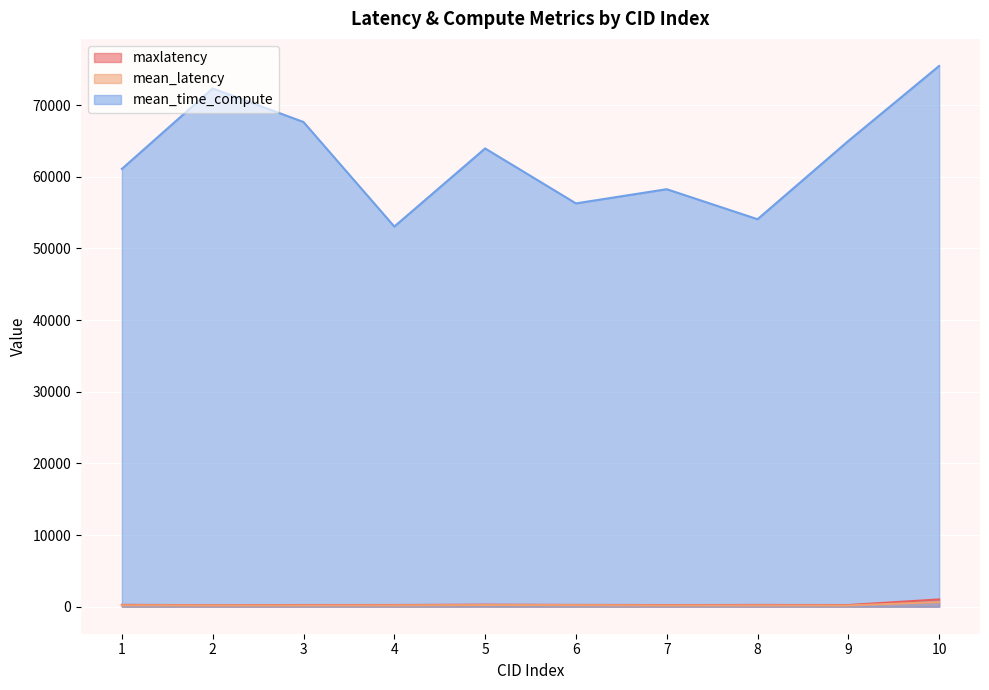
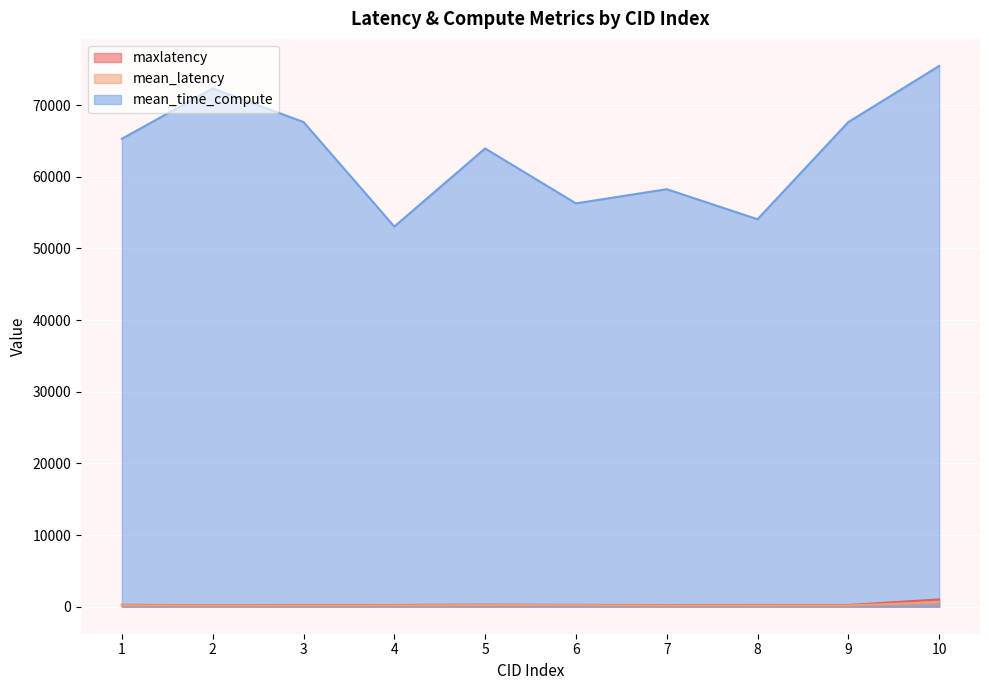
mean_time_compute, 1: 61000 -> 65000
mean_time_compute, 9: 65000 -> 68000
